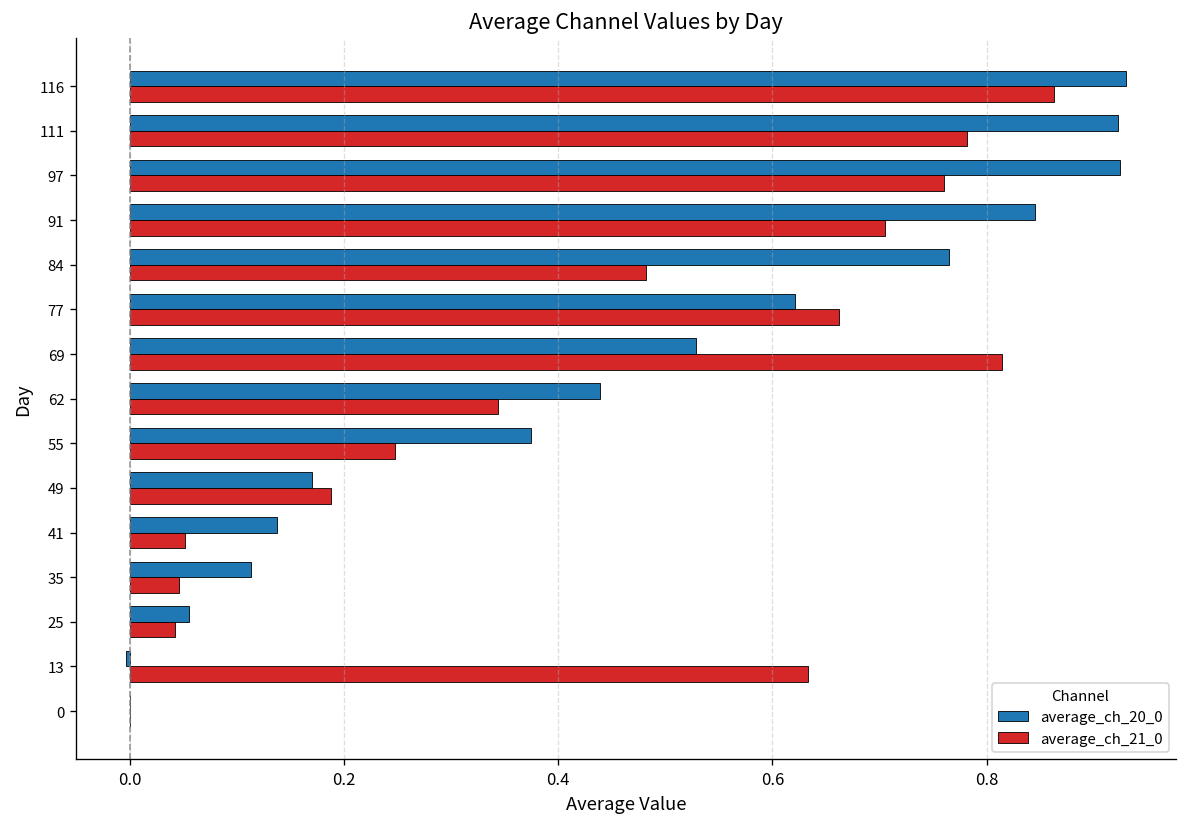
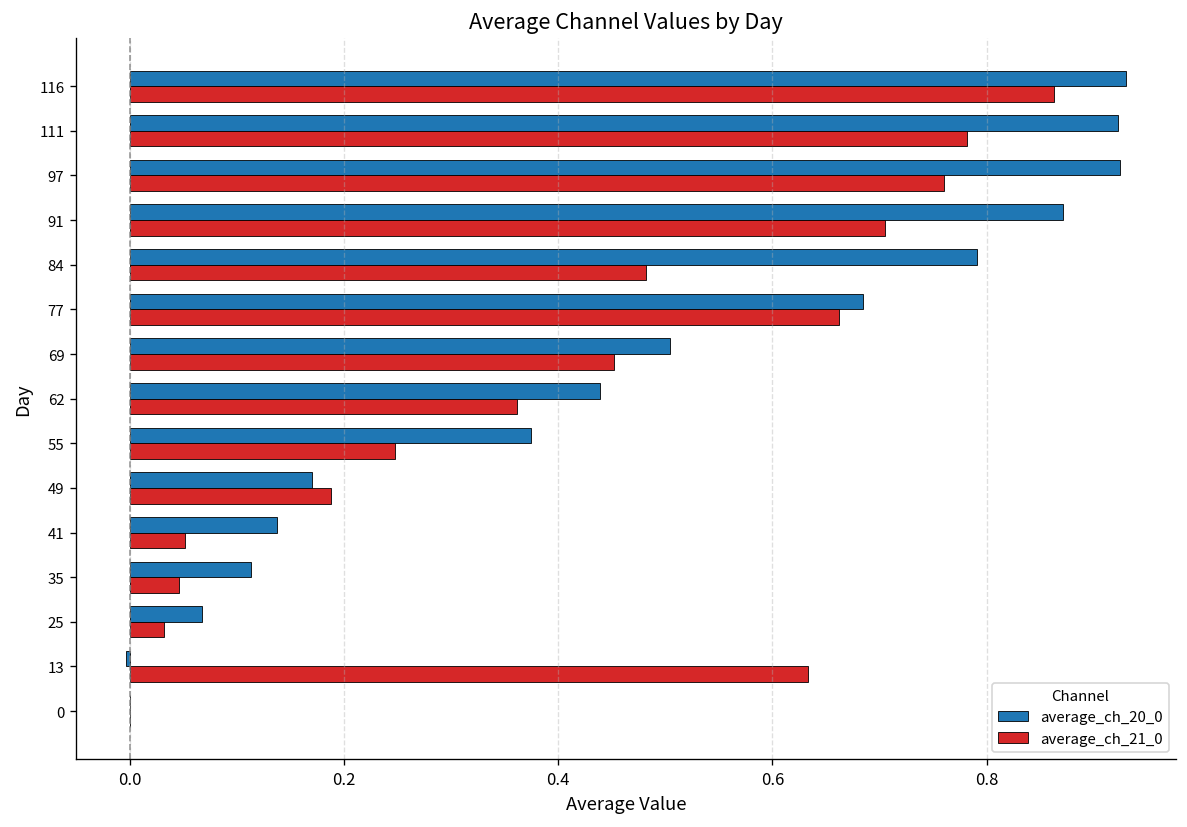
average_ch_20_0, 91: 0.85 -> 0.87
average_ch_20_0, 84: 0.76 -> 0.79
average_ch_20_0, 77: 0.62 -> 0.68
average_ch_20_0, 69: 0.53 -> 0.50
average_ch_21_0, 69: 0.81 -> 0.45
average_ch_21_0, 62: 0.34 -> 0.36
average_ch_20_0, 25: 0.06 -> 0.07
average_ch_21_0, 25: 0.04 -> 0.03
